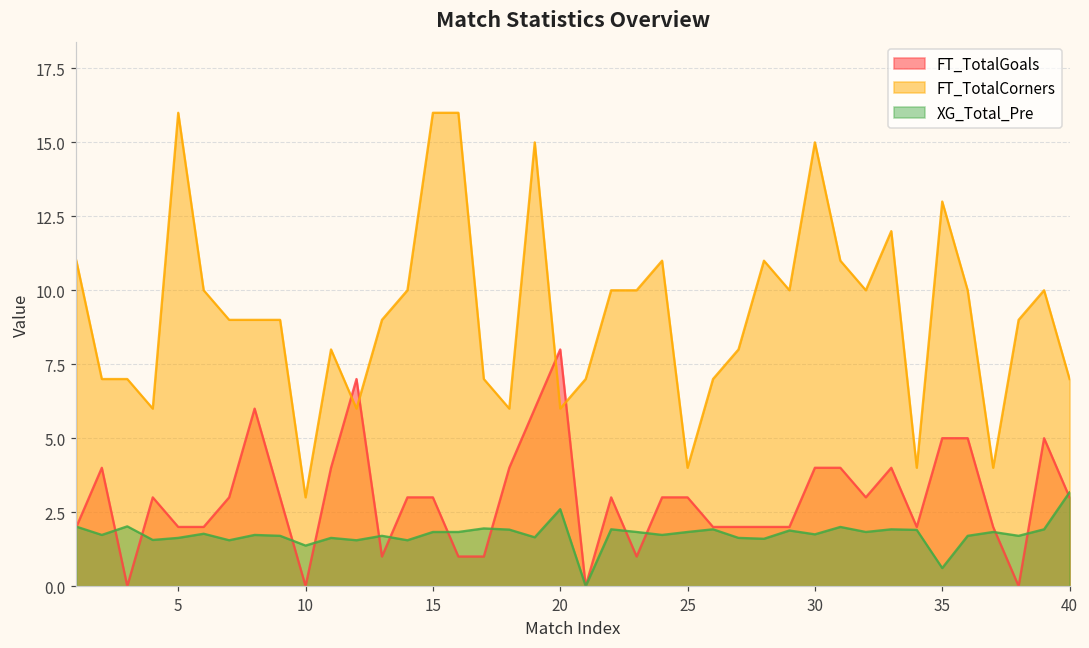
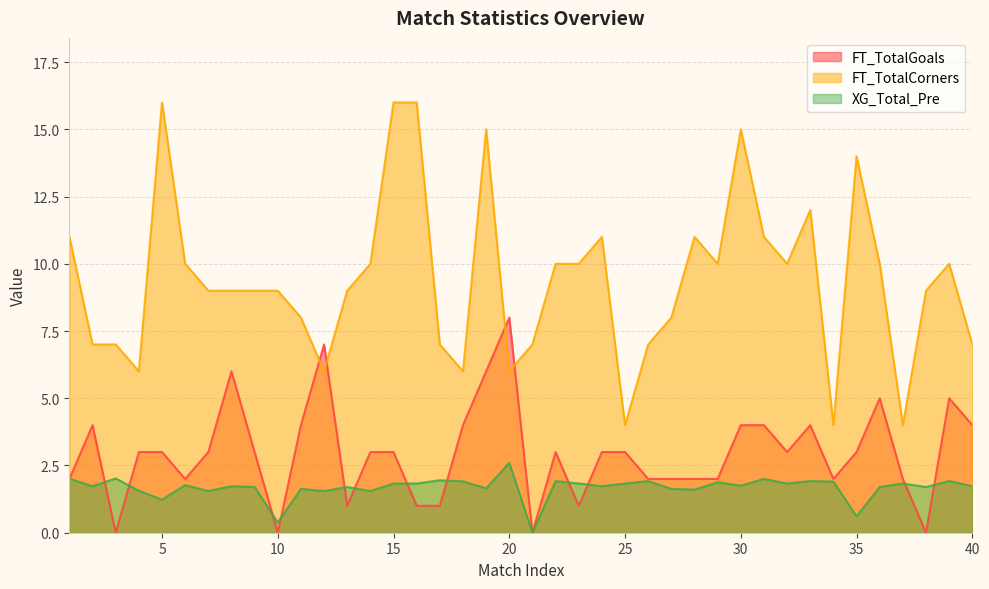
FT_TotalGoals, 5: 2 -> 3
XG_Total_Pre, 5: 1.6 -> 1.2
FT_TotalCorners, 10: 3 -> 9
XG_Total_Pre, 10: 1.4 -> 0.4
FT_TotalGoals, 35: 5 -> 3
FT_TotalCorners, 35: 13 -> 14
FT_TotalGoals, 40: 3 -> 4
XG_Total_Pre, 40: 3.2 -> 1.7
